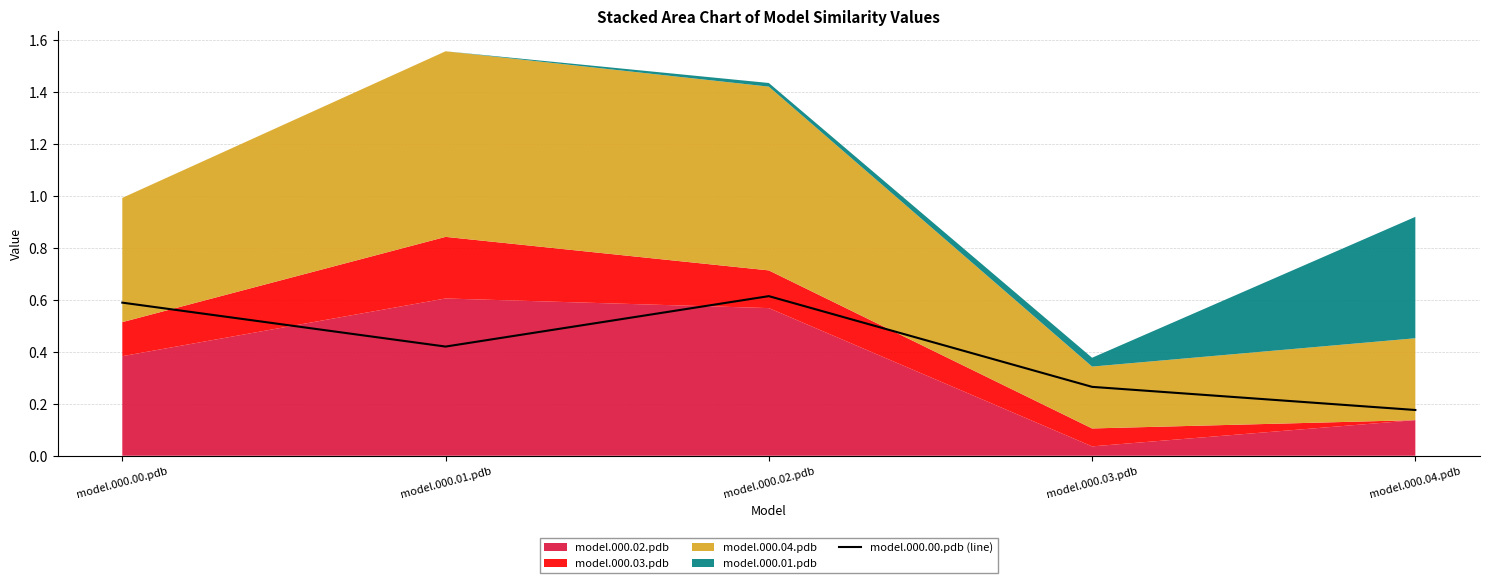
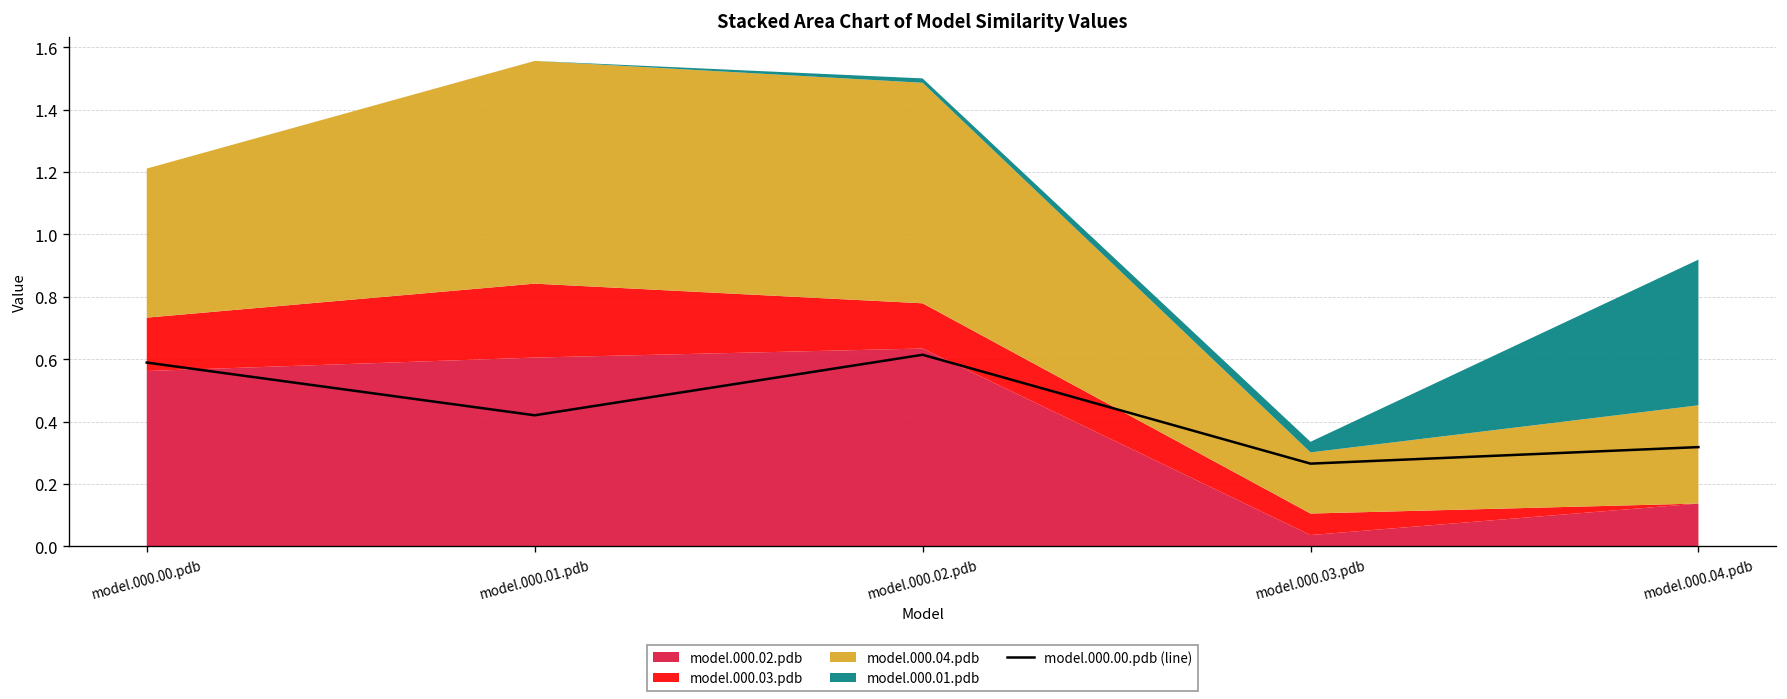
model.000.02.pdb, model.000.00.pdb: 0.38 -> 0.56
model.000.03.pdb, model.000.00.pdb: 0.13 -> 0.17
model.000.02.pdb, model.000.02.pdb: 0.57 -> 0.63
model.000.04.pdb, model.000.03.pdb: 0.24 -> 0.20
model.000.00.pdb (line), model.000.04.pdb: 0.18 -> 0.32
